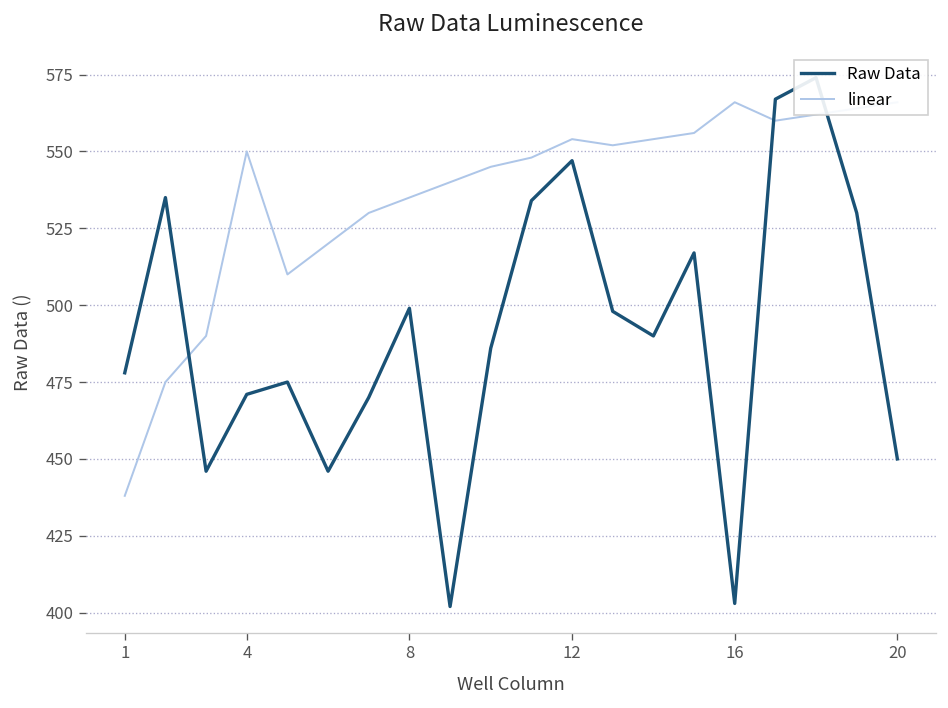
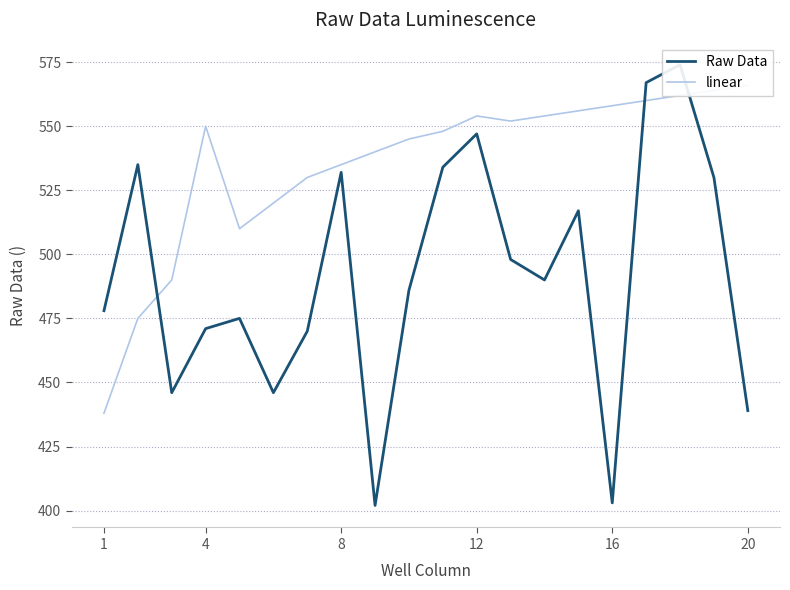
Raw Data, 8: 499 -> 532
linear, 16: 566 -> 558
Raw Data, 20: 450 -> 439
